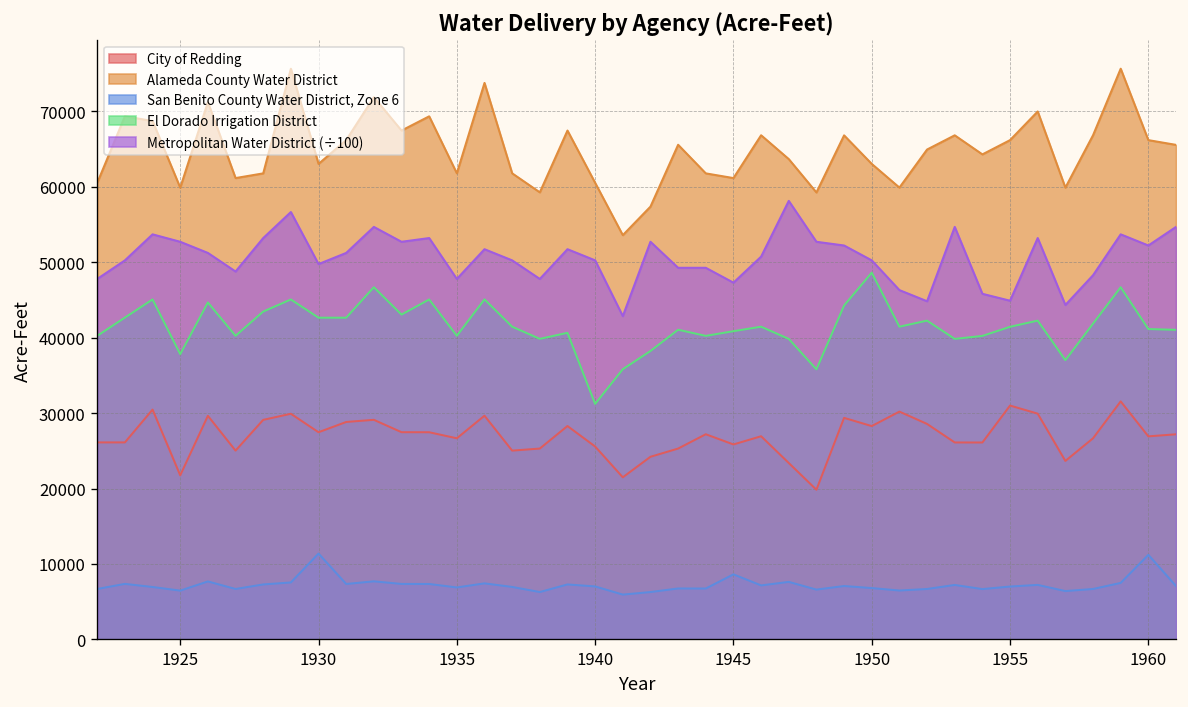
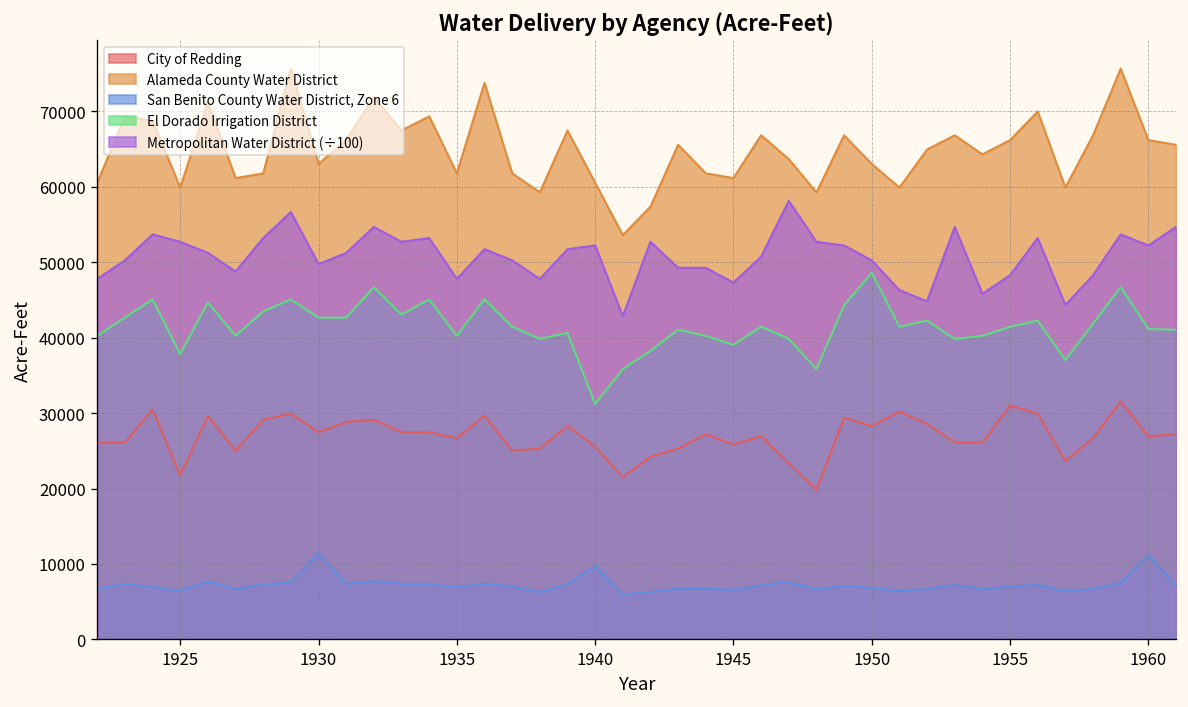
San Benito County Water District, Zone 6, 1940: 7000 -> 10000
Metropolitan Water District (÷100), 1940: 50000 -> 52000
San Benito County Water District, Zone 6, 1945: 9000 -> 7000
El Dorado Irrigation District, 1945: 41000 -> 39000
Metropolitan Water District (÷100), 1955: 45000 -> 48000
